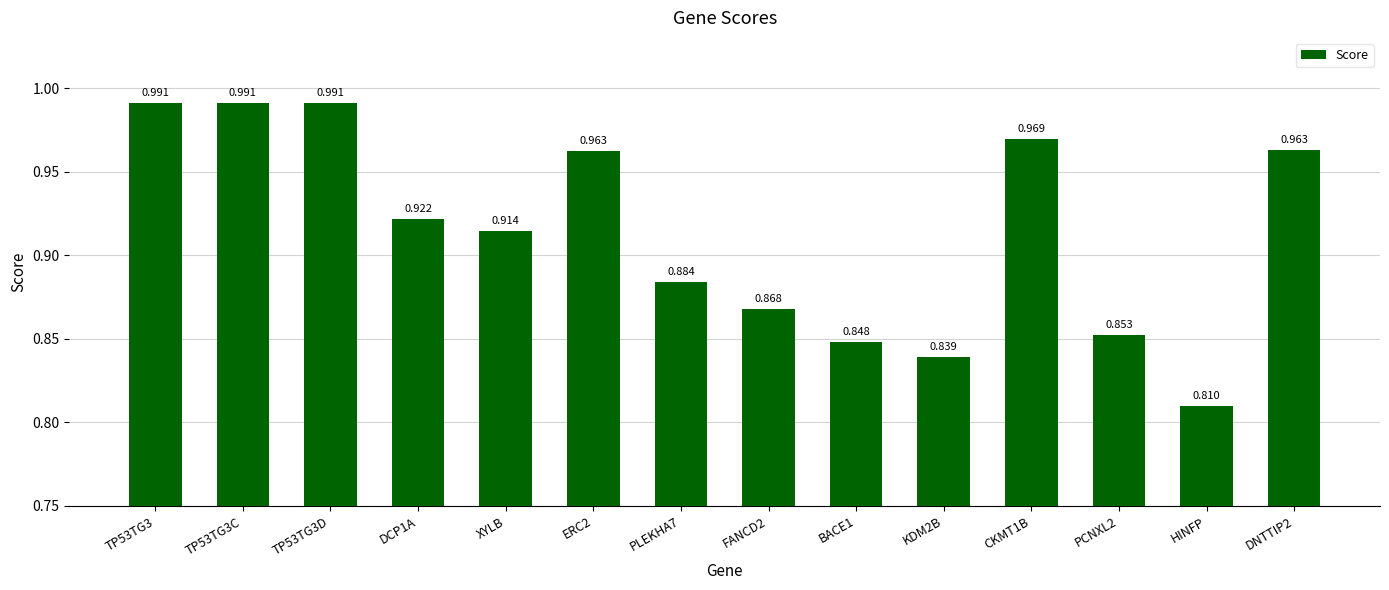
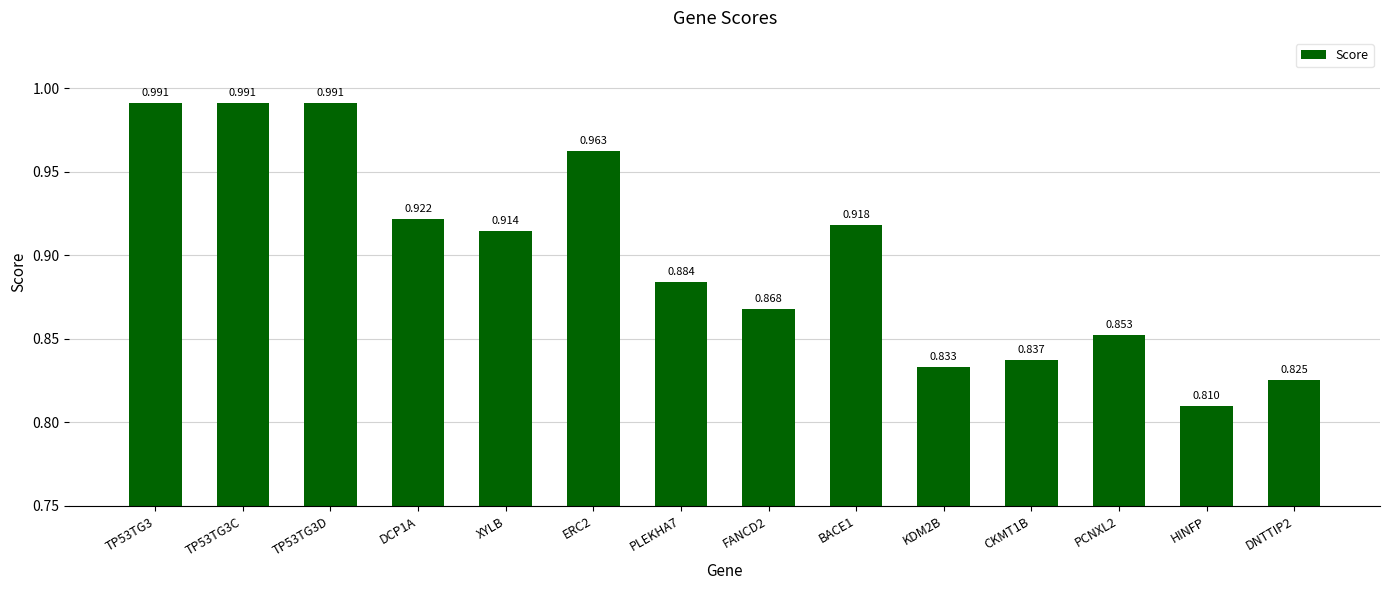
BACE1: 0.848 -> 0.918
KDM2B: 0.839 -> 0.833
CKMT1B: 0.969 -> 0.837
DNTTIP2: 0.963 -> 0.825
